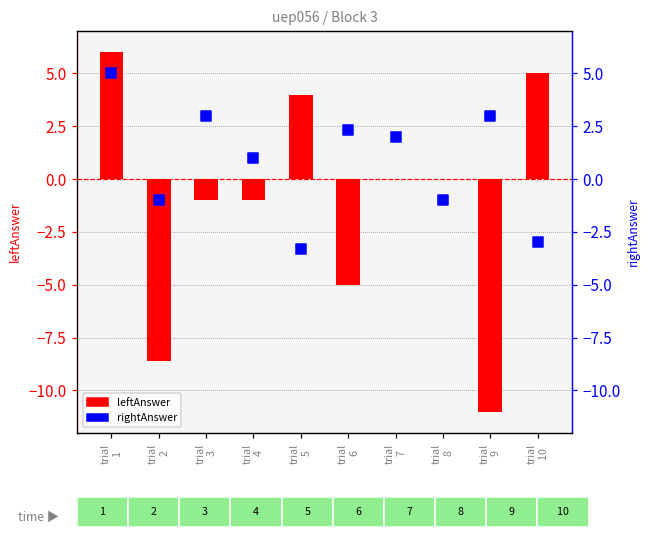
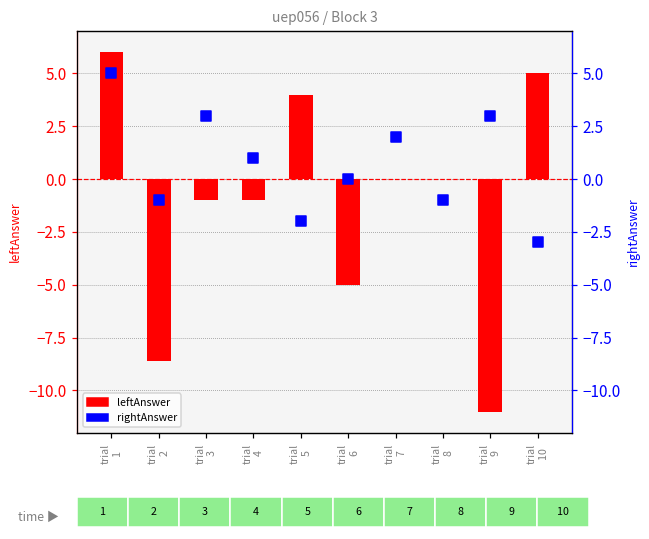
uep056 / Block 3, rightAnswer, trial 5: -3.3 -> -2.0
uep056 / Block 3, rightAnswer, trial 6: 2.3 -> 0.0
